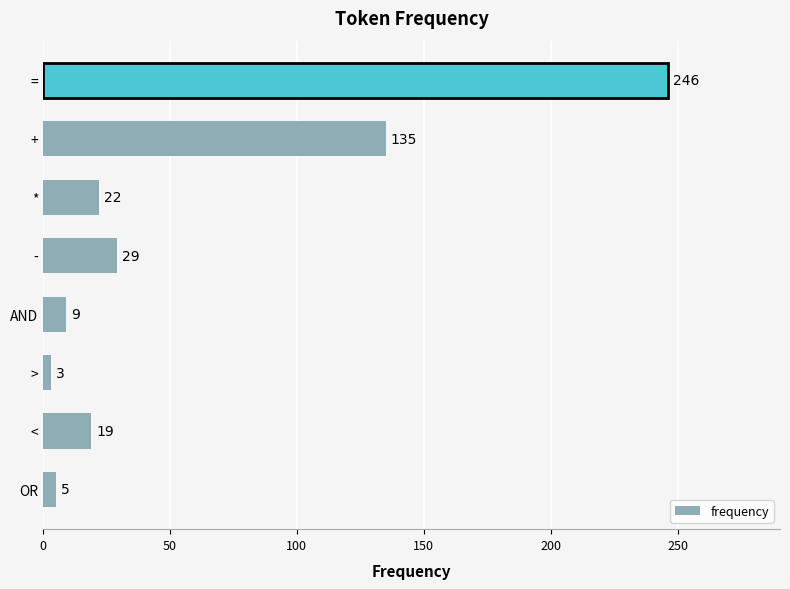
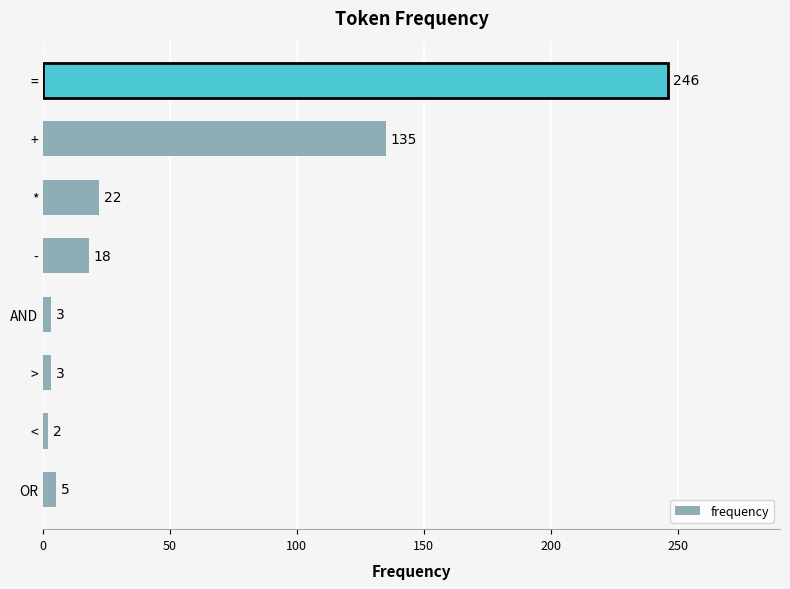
-: 29 -> 18
AND: 9 -> 3
<: 19 -> 2
